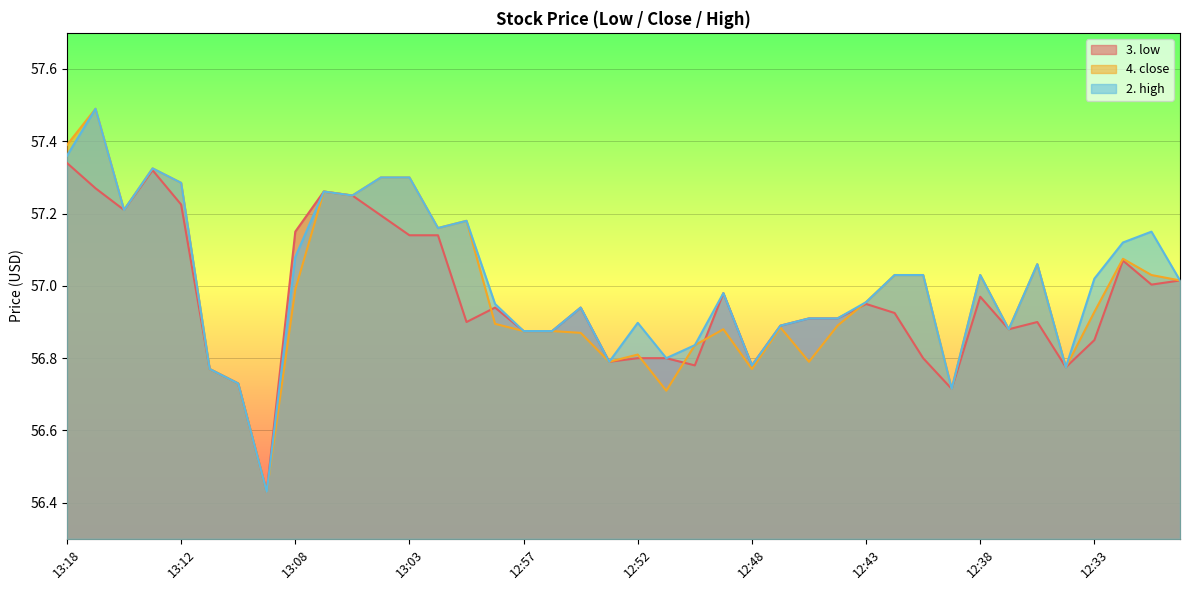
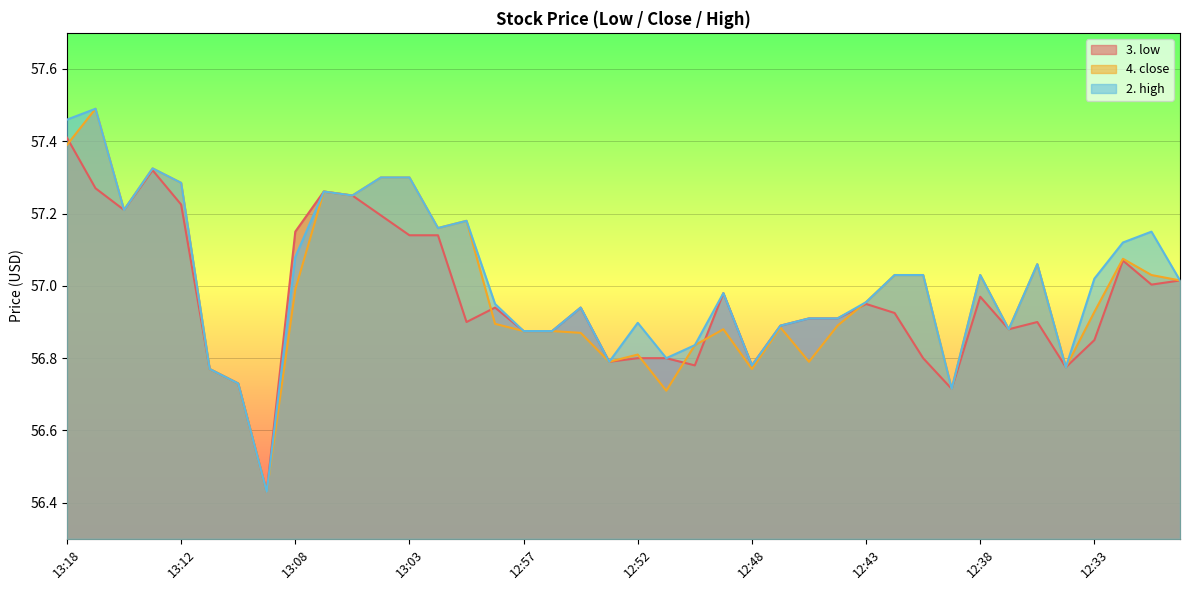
3. low, 13:18: 57.34 -> 57.41
2. high, 13:18: 57.36 -> 57.46
